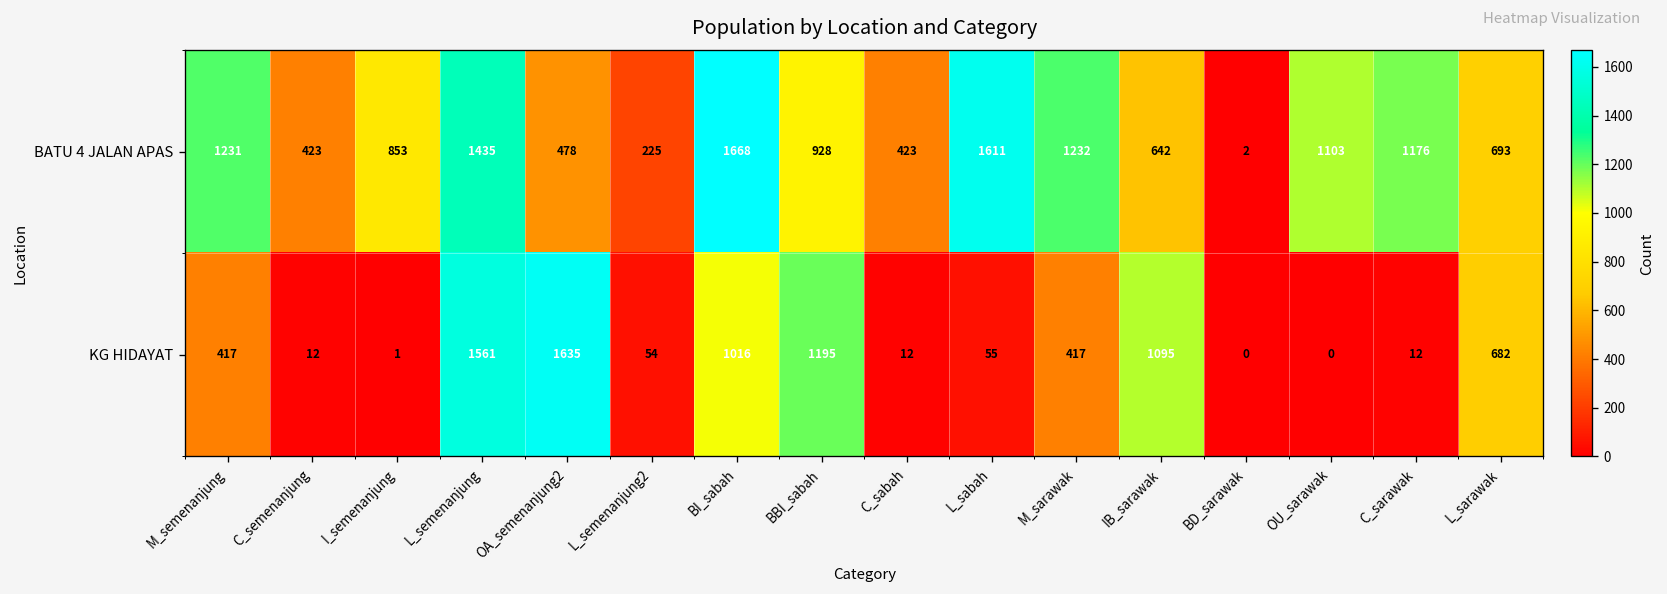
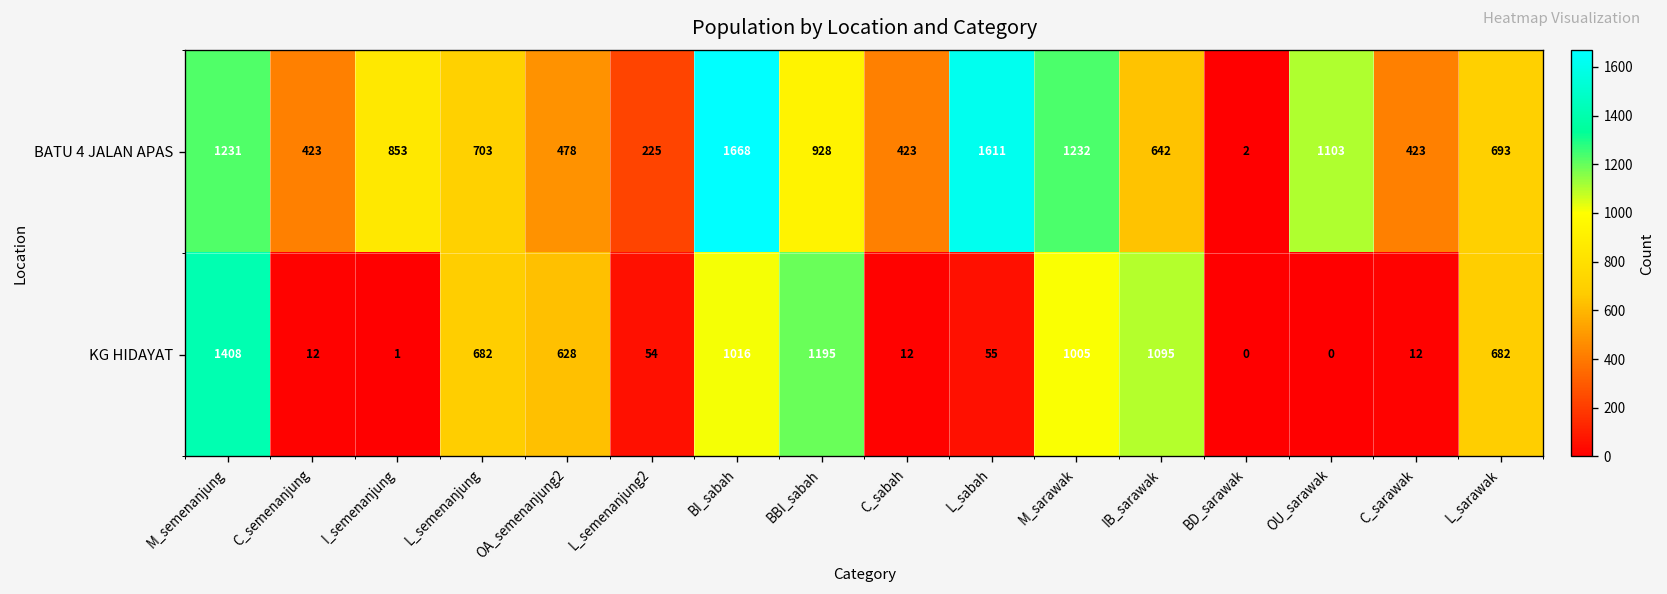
BATU 4 JALAN APAS, L_semenanjung: 1435 -> 703
BATU 4 JALAN APAS, C_sarawak: 1176 -> 423
KG HIDAYAT, M_semenanjung: 417 -> 1408
KG HIDAYAT, L_semenanjung: 1561 -> 682
KG HIDAYAT, OA_semenanjung2: 1635 -> 628
KG HIDAYAT, M_sarawak: 417 -> 1005
